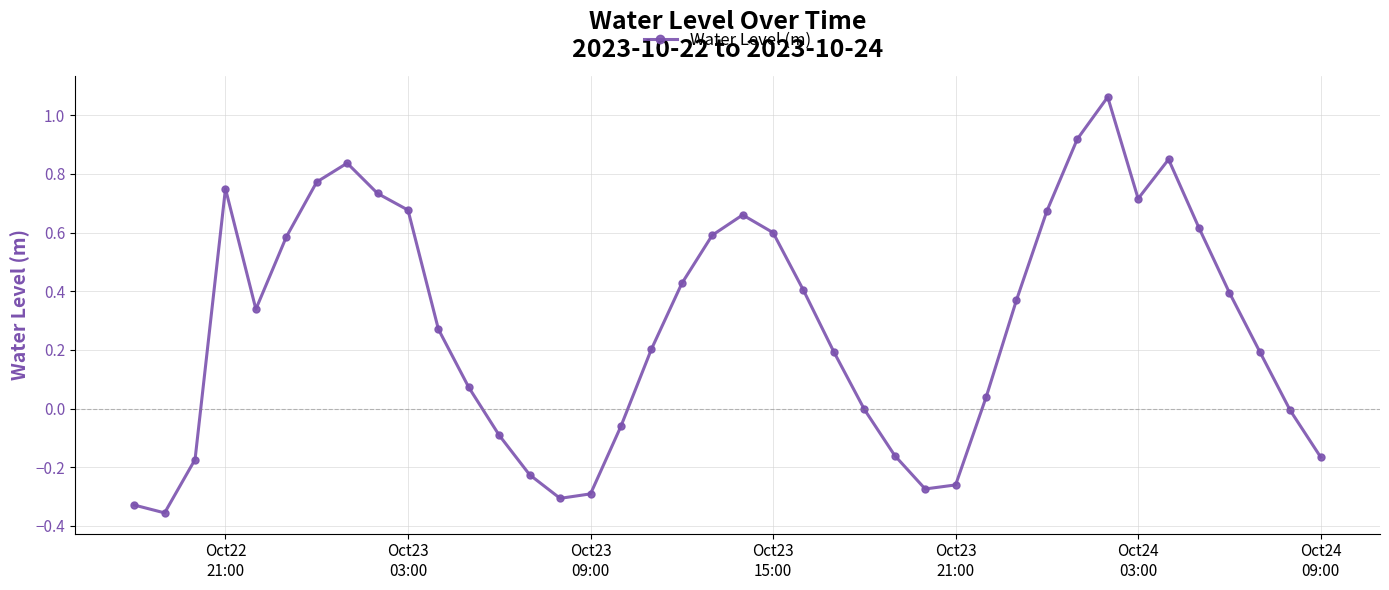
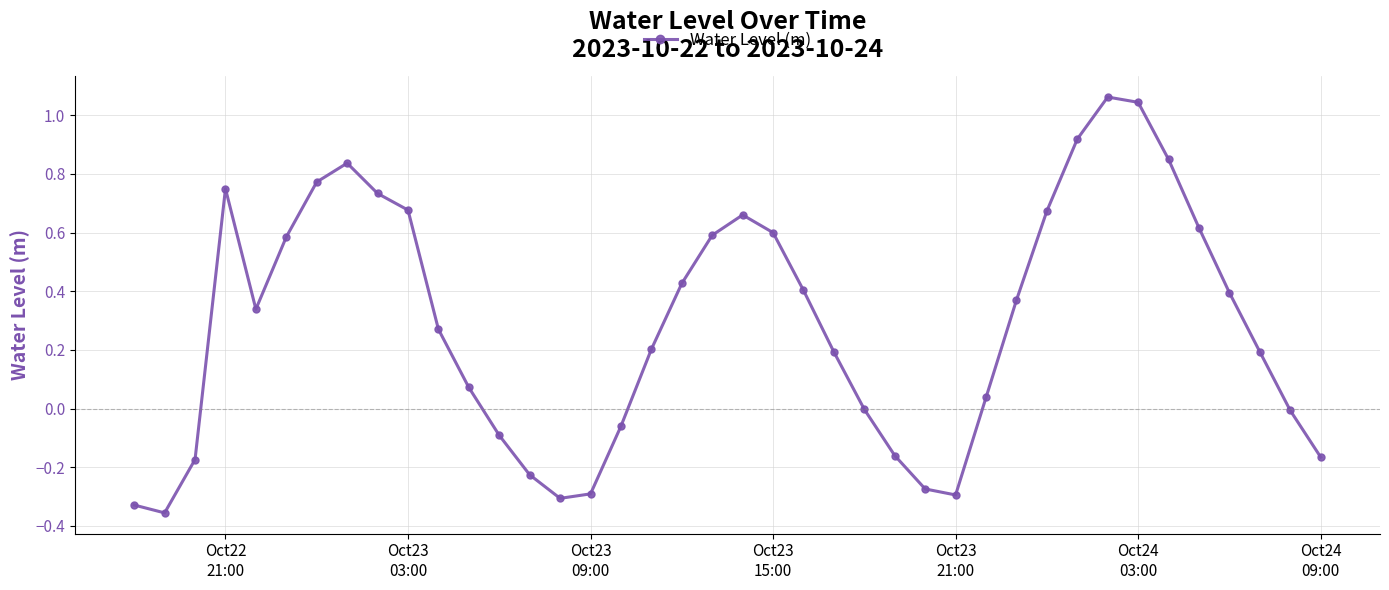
Oct23 21:00: -0.26 -> -0.29
Oct24 03:00: 0.72 -> 1.04
